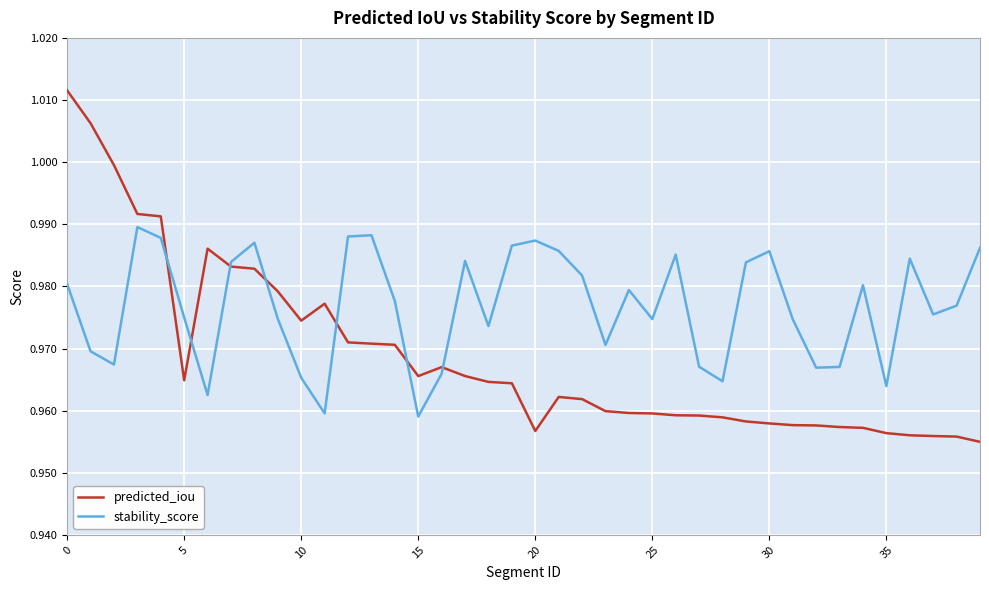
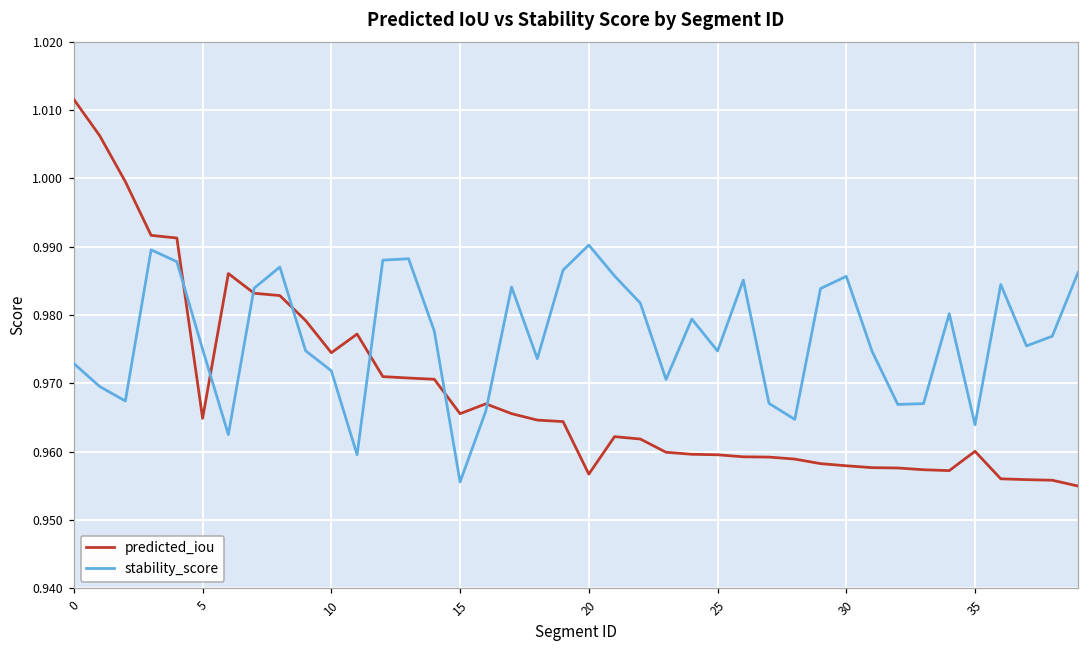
stability_score, 0: 0.980 -> 0.973
stability_score, 10: 0.965 -> 0.972
stability_score, 15: 0.959 -> 0.956
stability_score, 20: 0.987 -> 0.990
predicted_iou, 35: 0.956 -> 0.960
